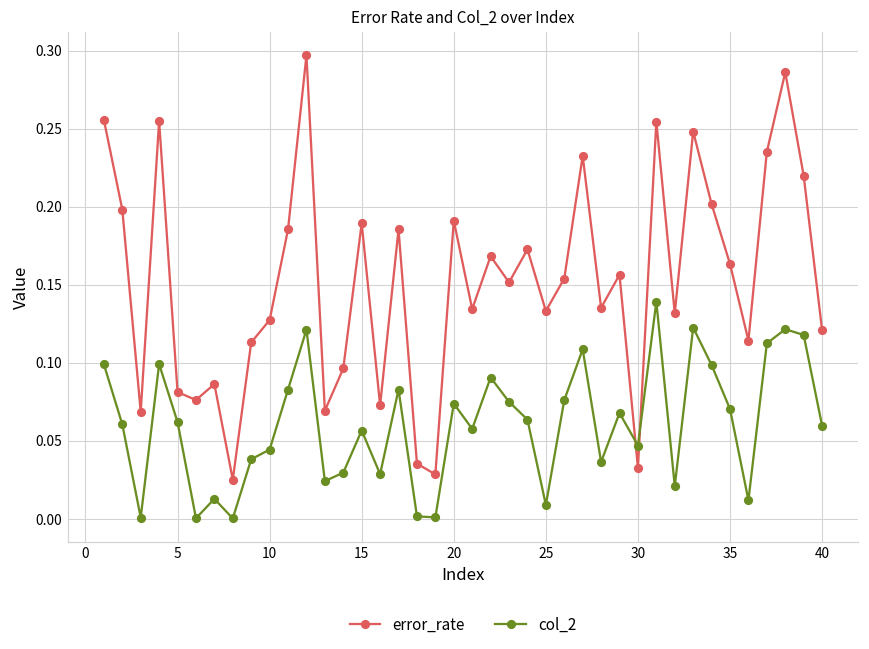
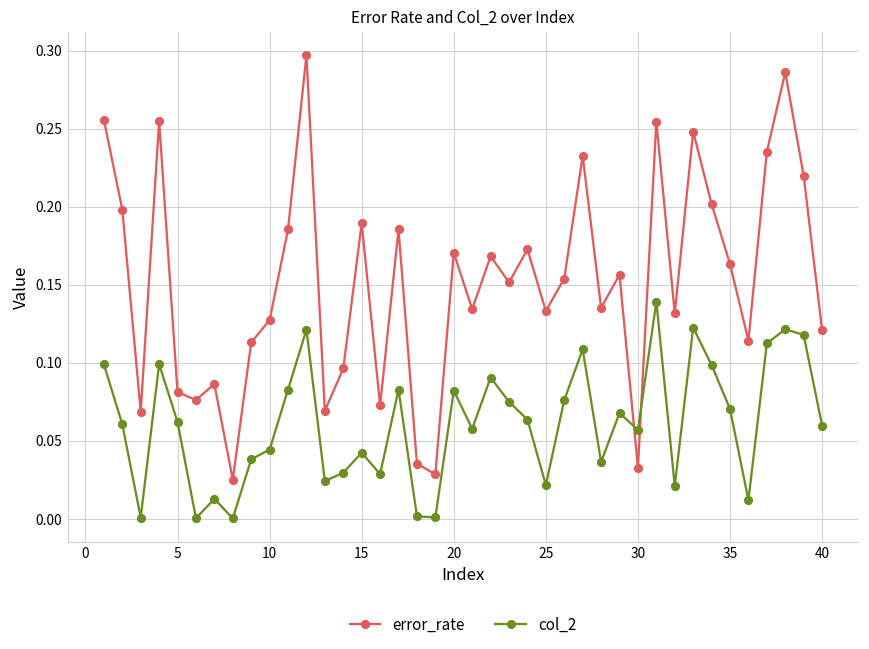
col_2, 15: 0.057 -> 0.042
error_rate, 20: 0.191 -> 0.170
col_2, 20: 0.074 -> 0.082
col_2, 25: 0.009 -> 0.022
col_2, 30: 0.047 -> 0.057
